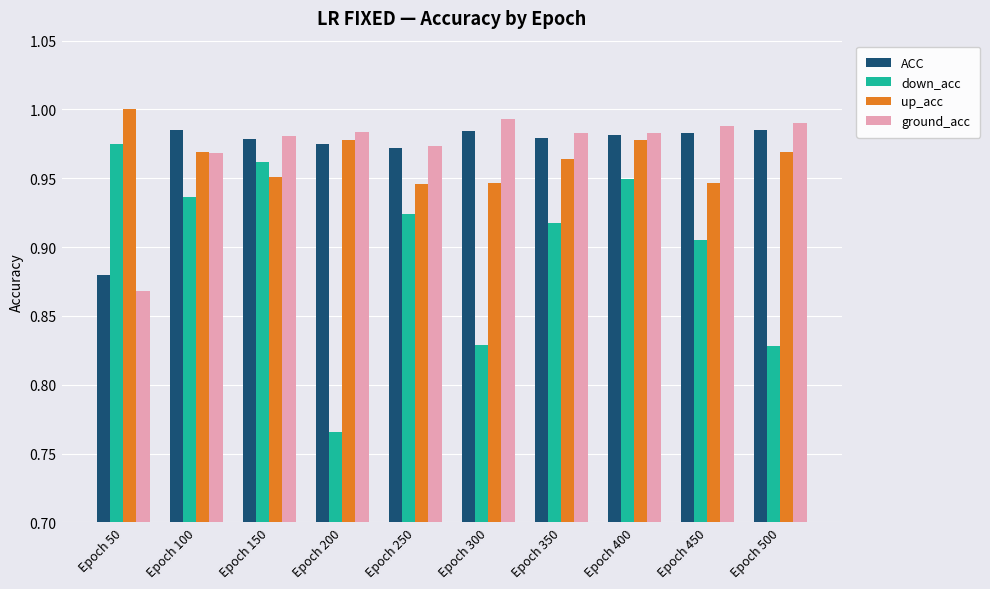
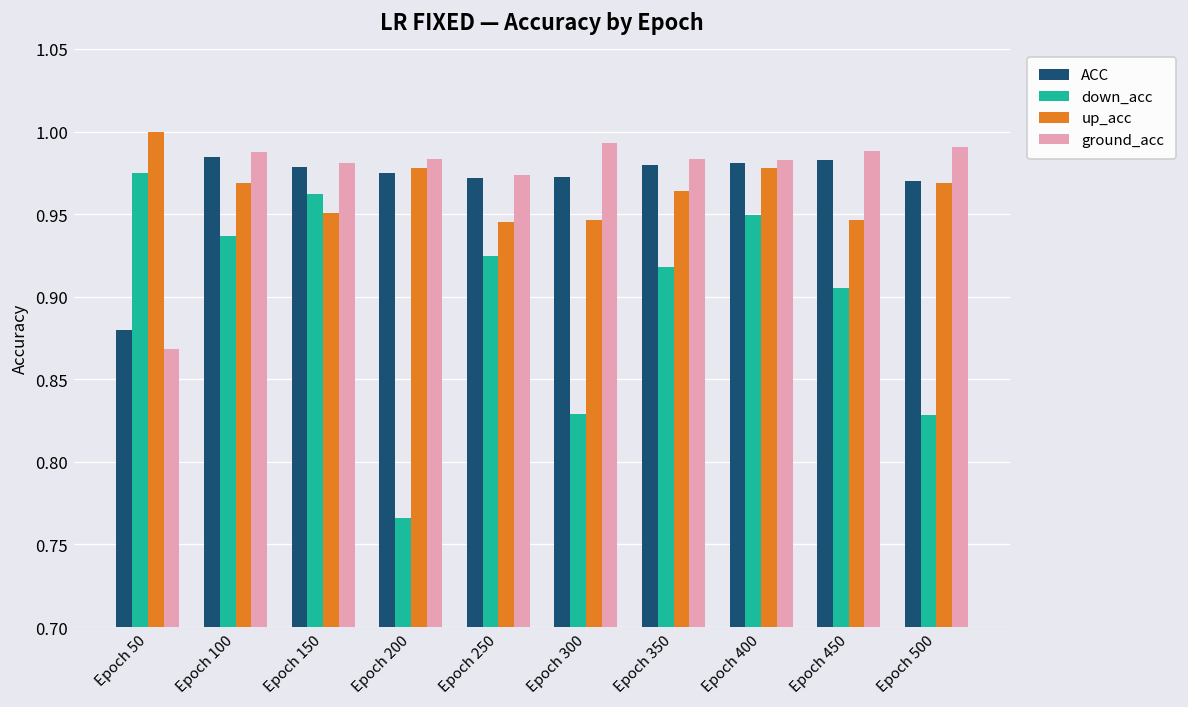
ground_acc, Epoch 100: 0.968 -> 0.988
ACC, Epoch 300: 0.984 -> 0.973
ACC, Epoch 500: 0.985 -> 0.970
